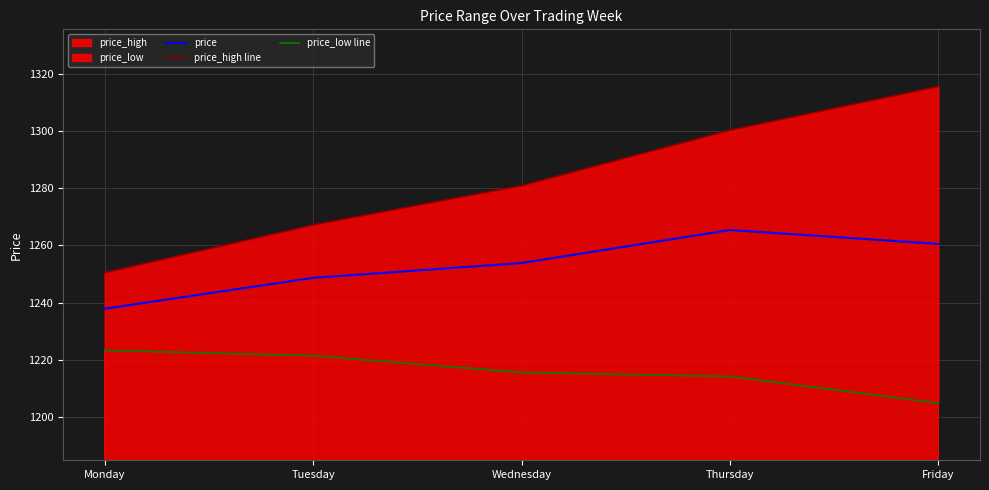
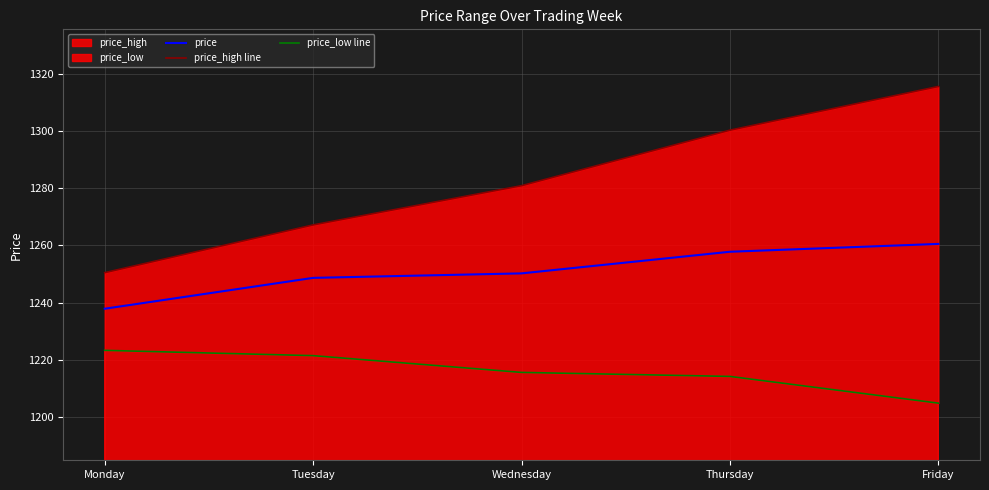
price, Wednesday: 1254 -> 1250
price, Thursday: 1265 -> 1258
